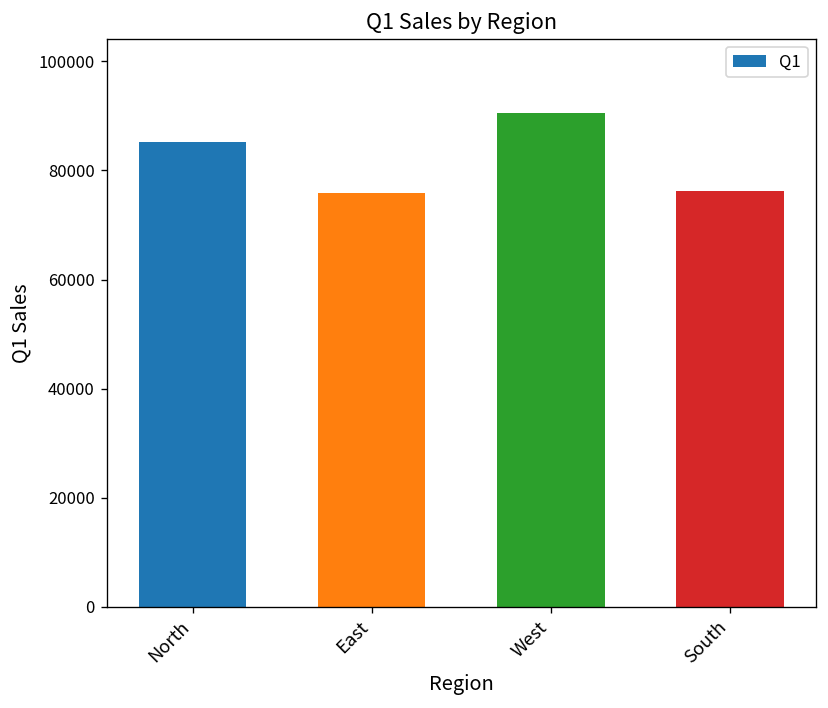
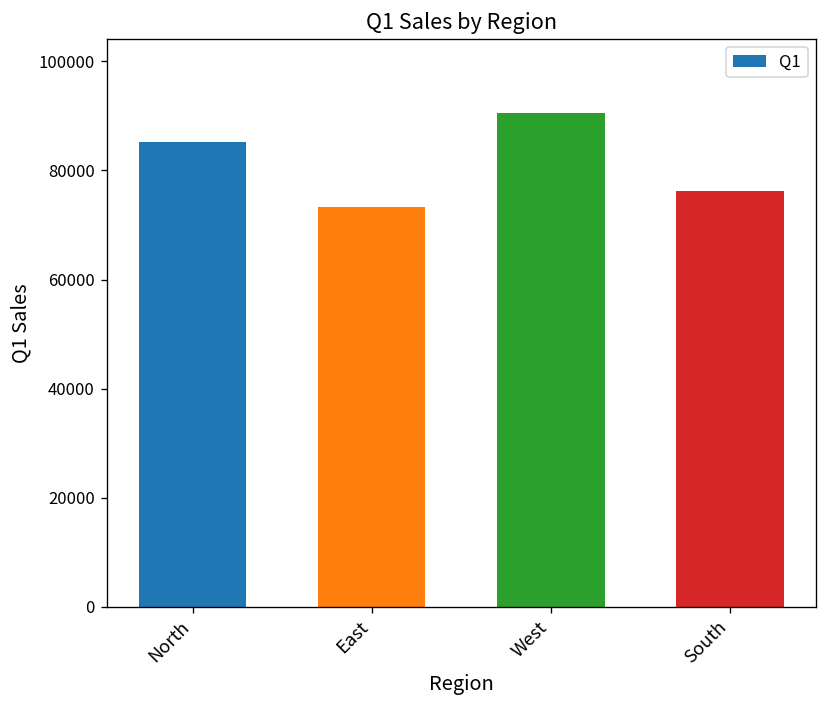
East: 76000 -> 73000
